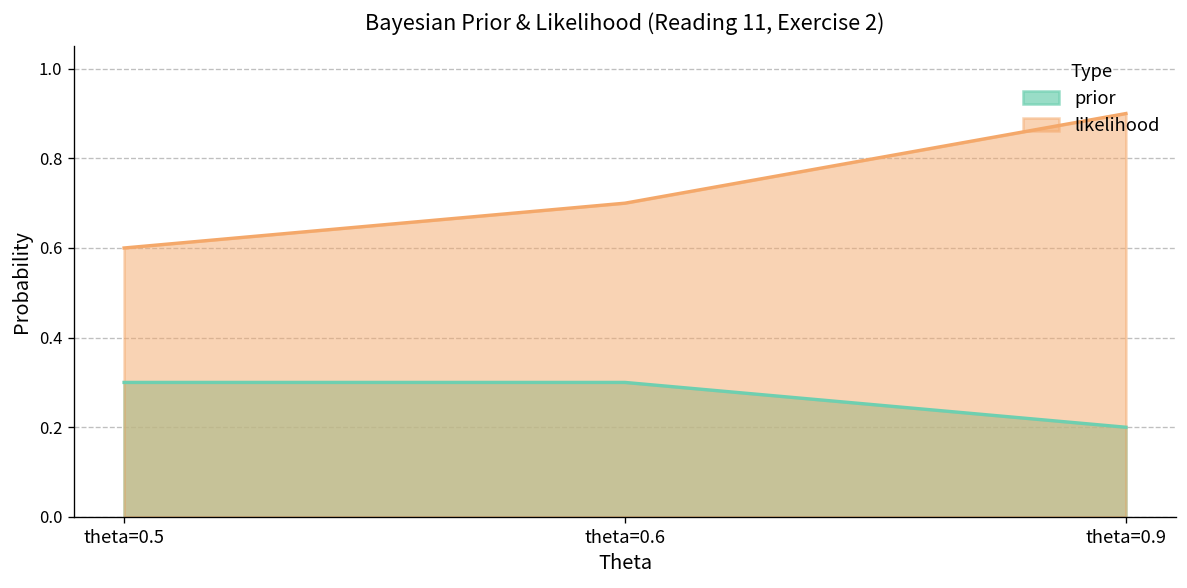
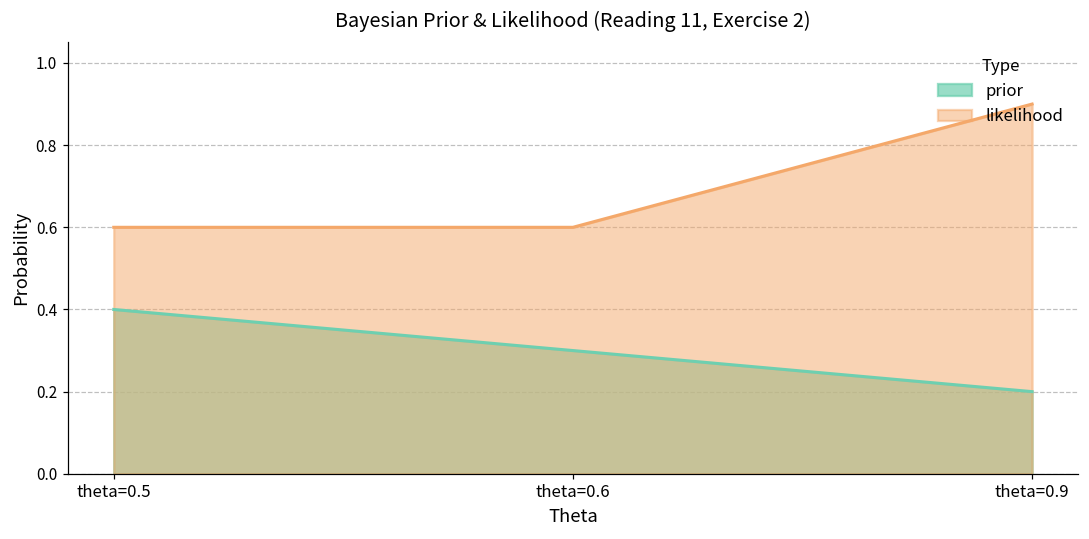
prior, theta=0.5: 0.3 -> 0.4
likelihood, theta=0.6: 0.7 -> 0.6
